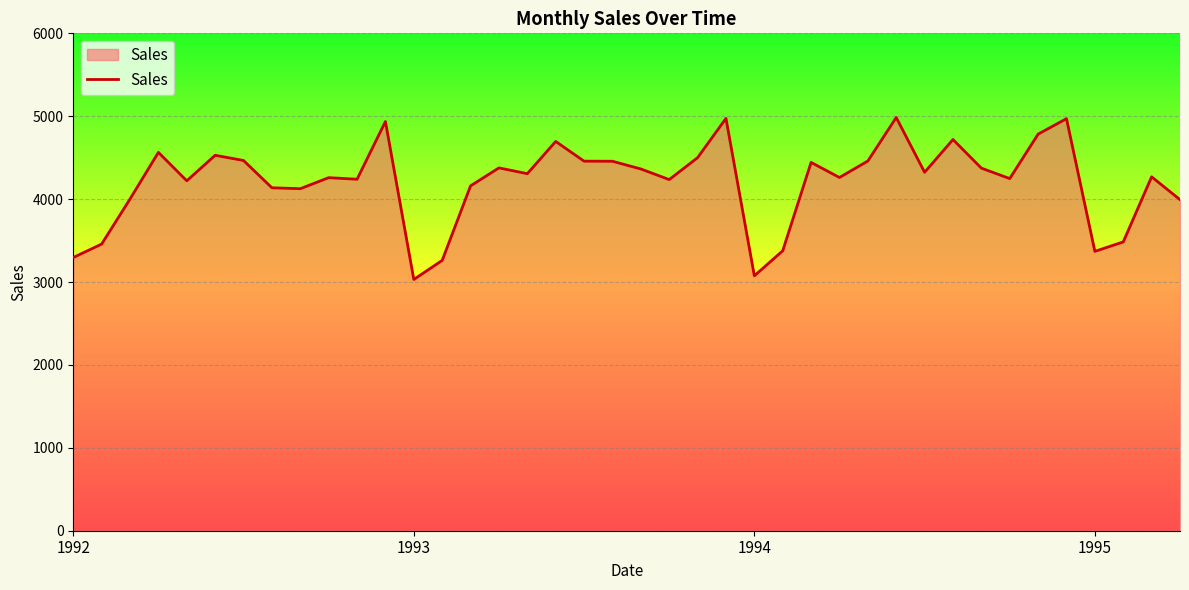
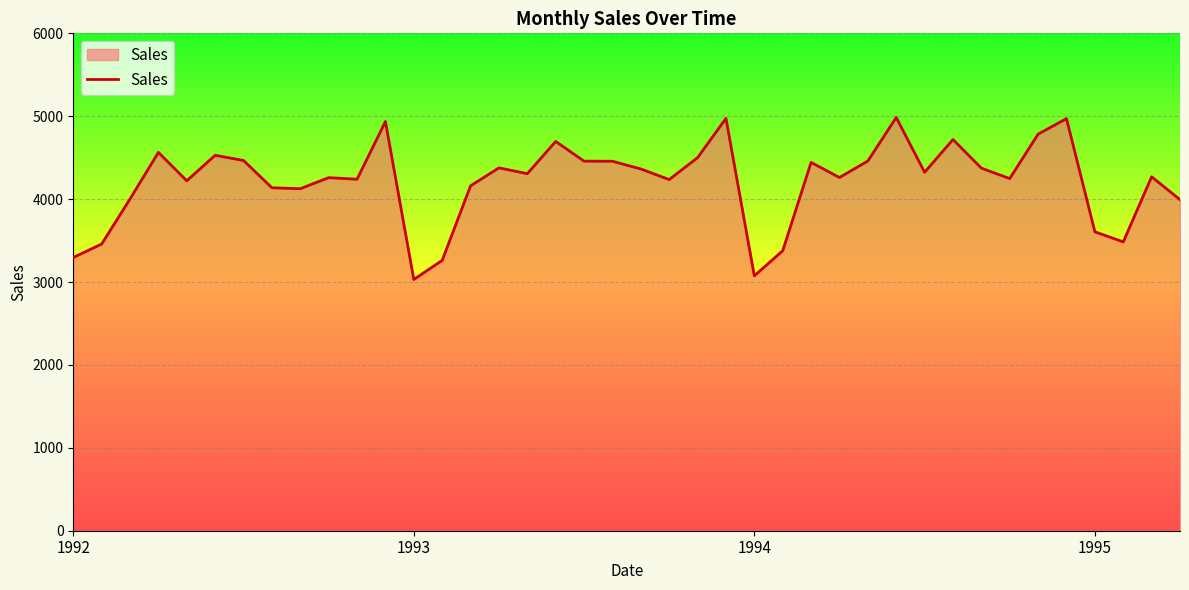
1995: 3400 -> 3600
